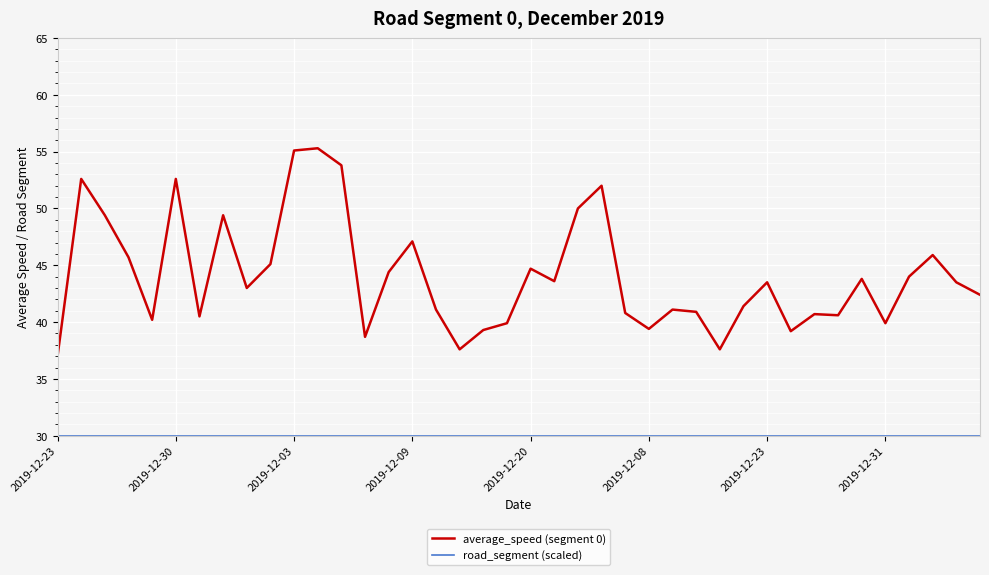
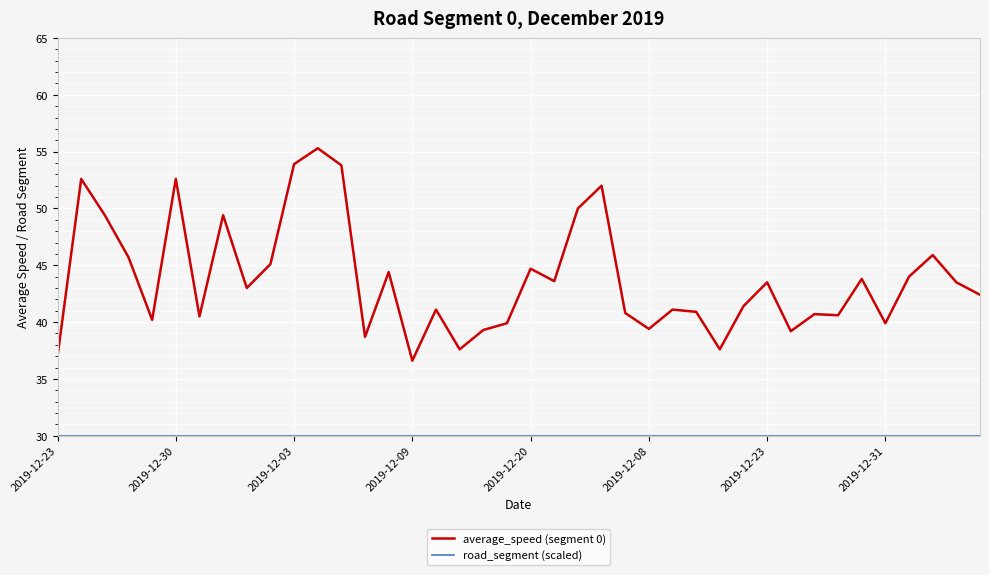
average_speed (segment 0), 2019-12-03: 55.1 -> 53.9
average_speed (segment 0), 2019-12-09: 47.1 -> 36.6
